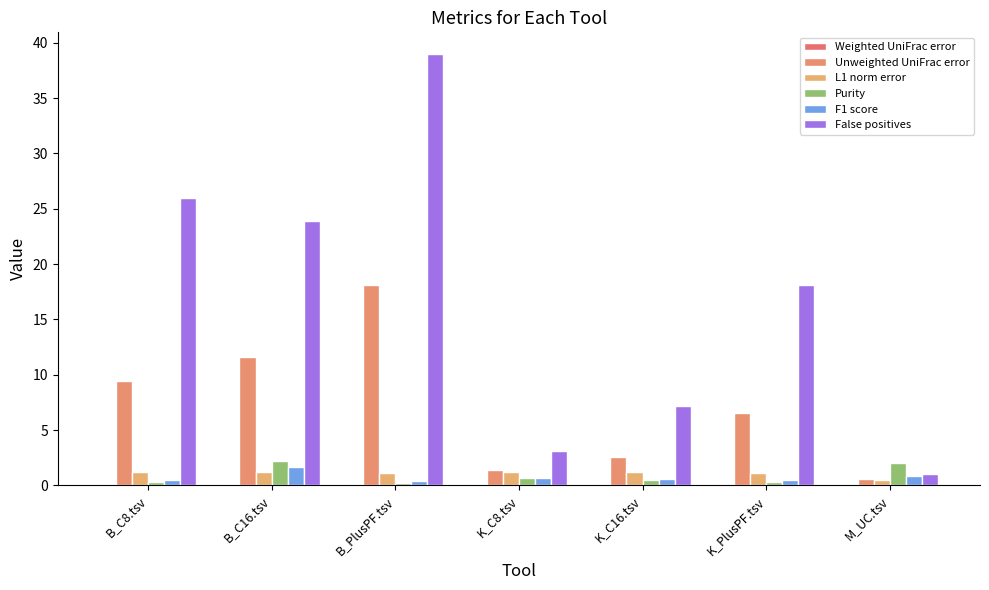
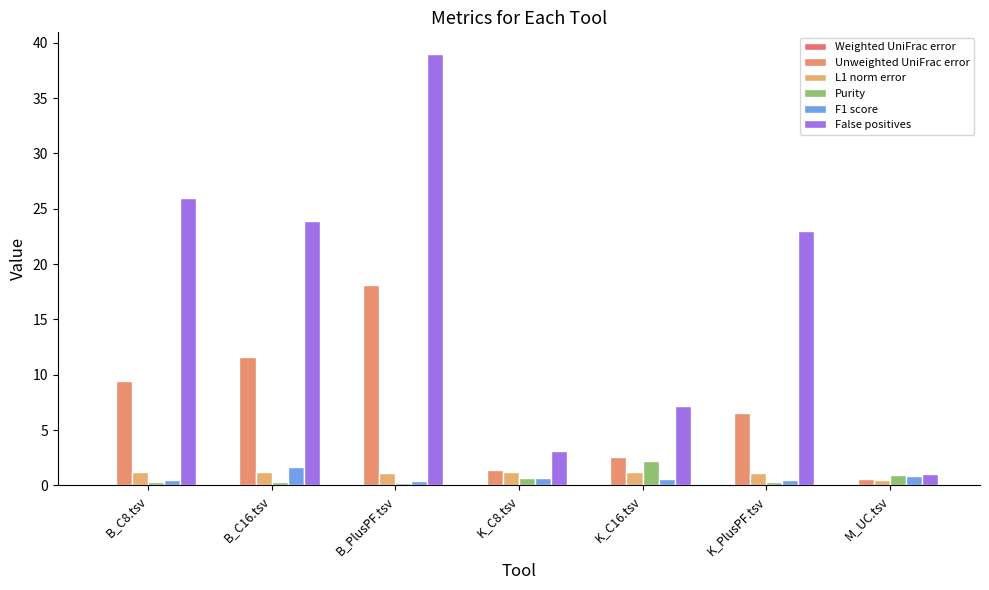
Purity, B_C16.tsv: 2.2 -> 0.3
Purity, K_C16.tsv: 0.5 -> 2.2
False positives, K_PlusPF.tsv: 18.1 -> 23.0
Purity, M_UC.tsv: 2.0 -> 0.9
